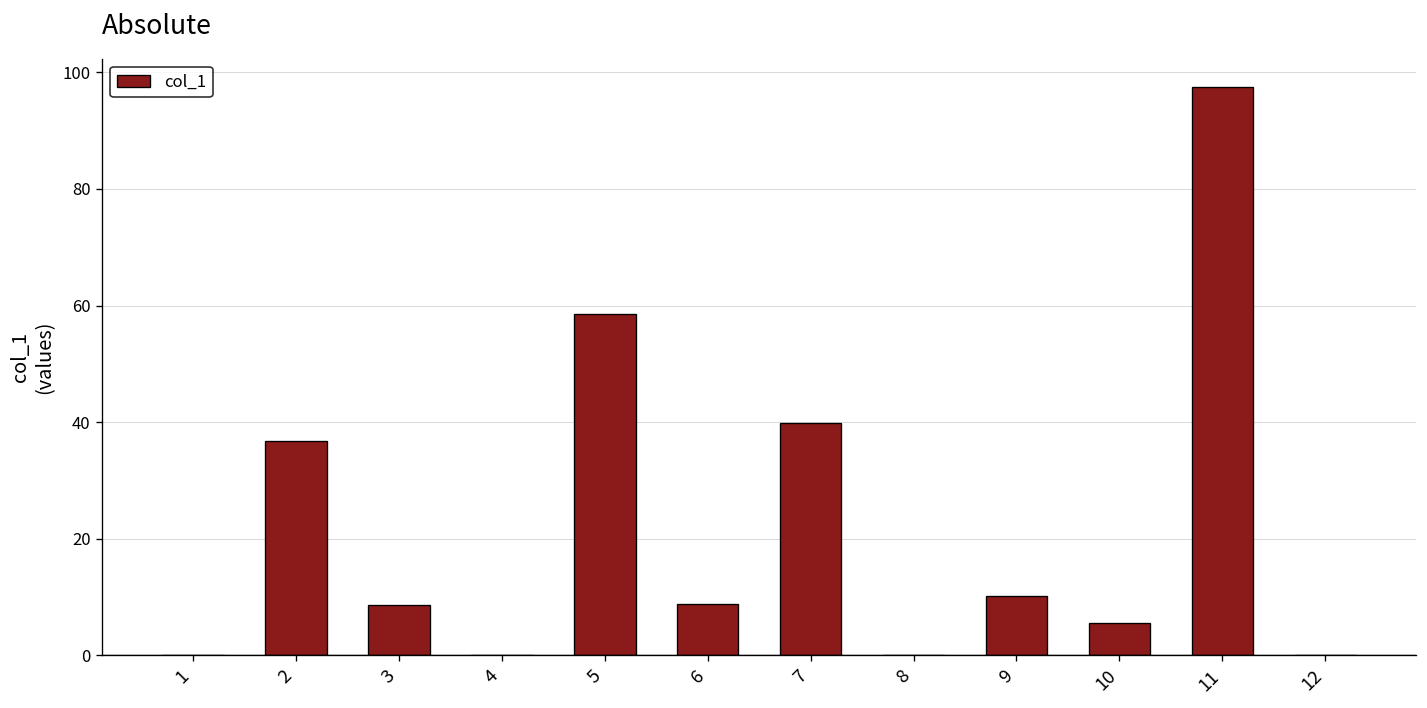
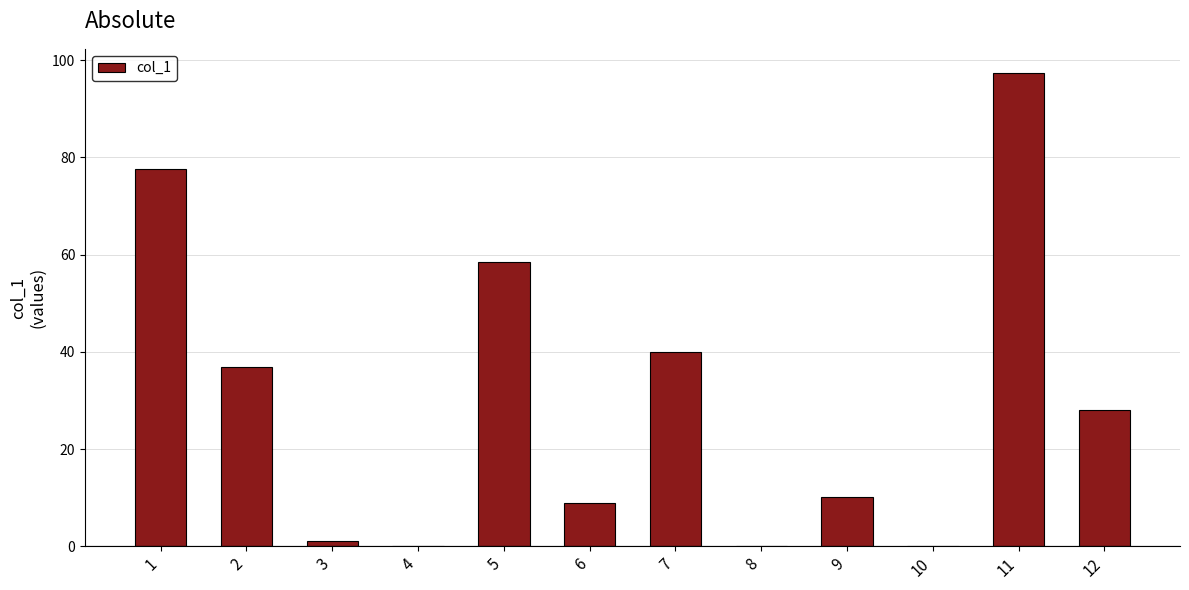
1: 0 -> 78
3: 9 -> 1
10: 6 -> 0
12: 0 -> 28
